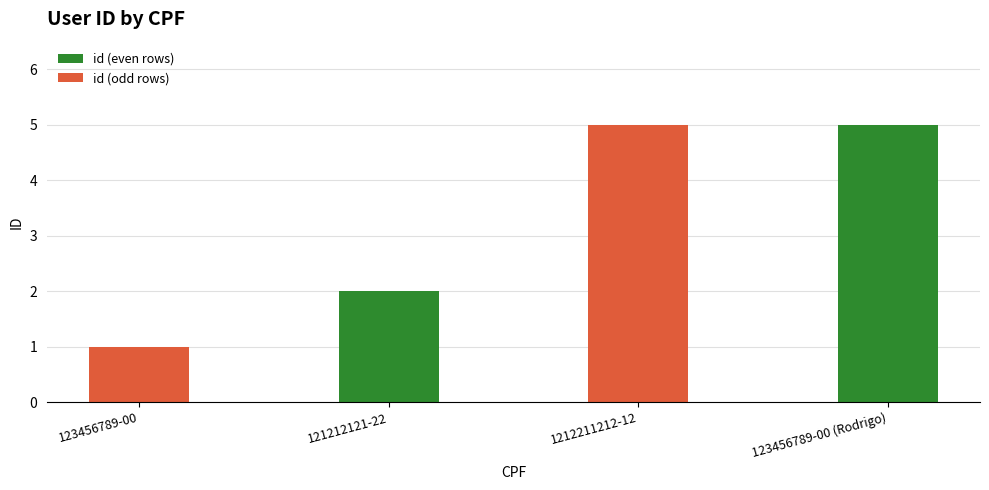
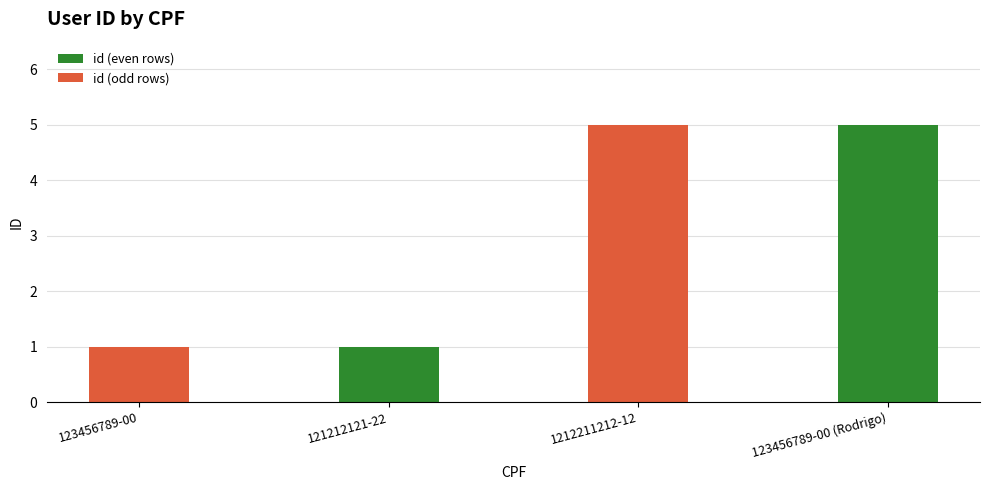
121212121-22: 2 -> 1
